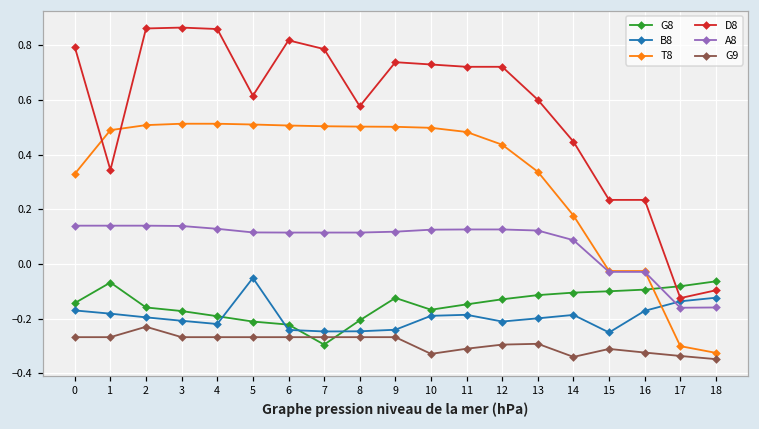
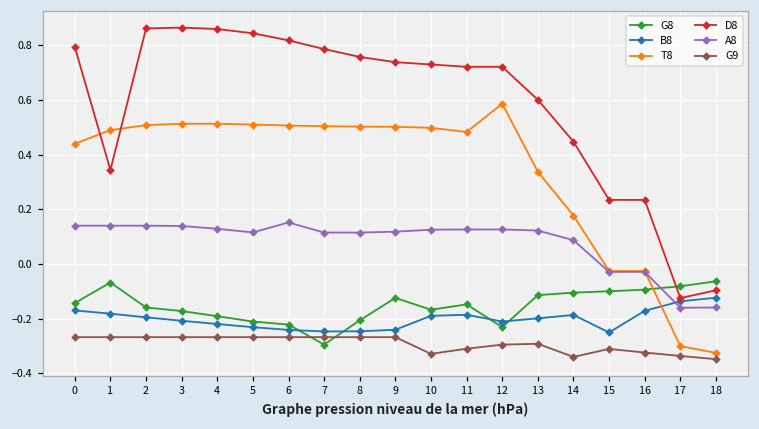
T8, 0: 0.33 -> 0.44
G9, 2: -0.23 -> -0.27
B8, 5: -0.05 -> -0.23
D8, 5: 0.62 -> 0.84
A8, 6: 0.12 -> 0.15
D8, 8: 0.58 -> 0.76
G8, 12: -0.13 -> -0.23
T8, 12: 0.44 -> 0.59
